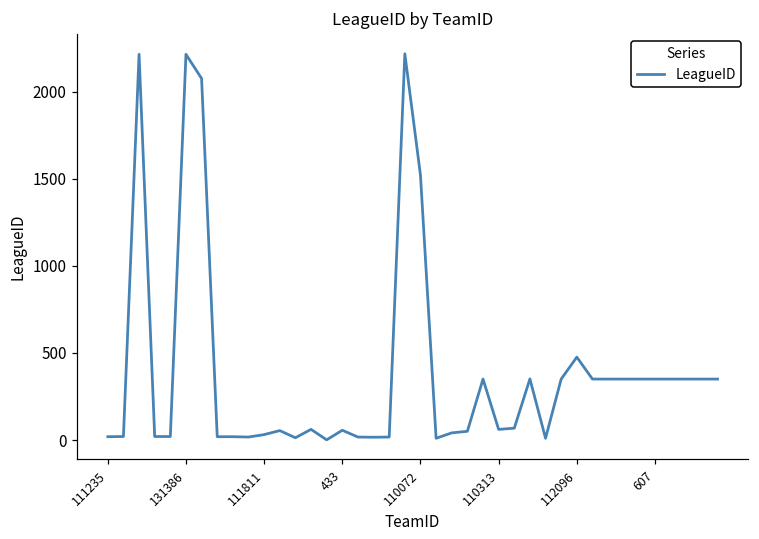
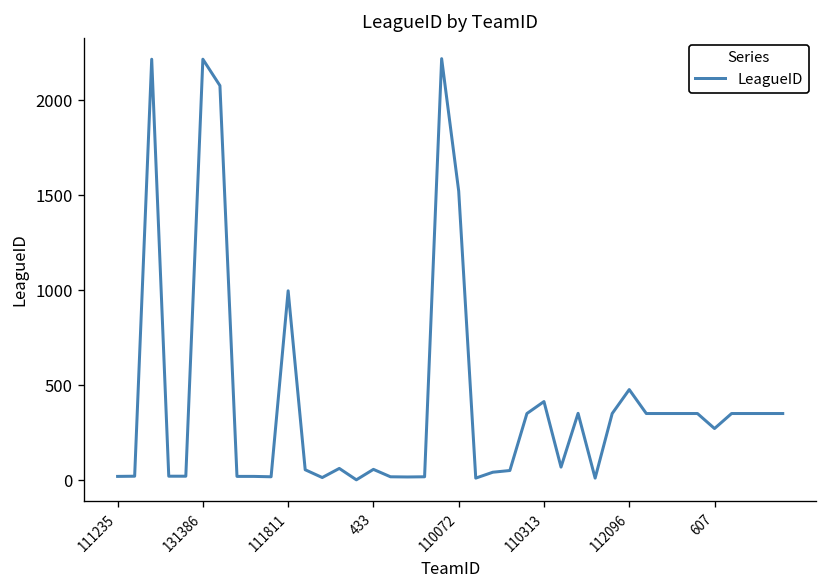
111811: 30 -> 1000
110313: 60 -> 410
607: 350 -> 270
